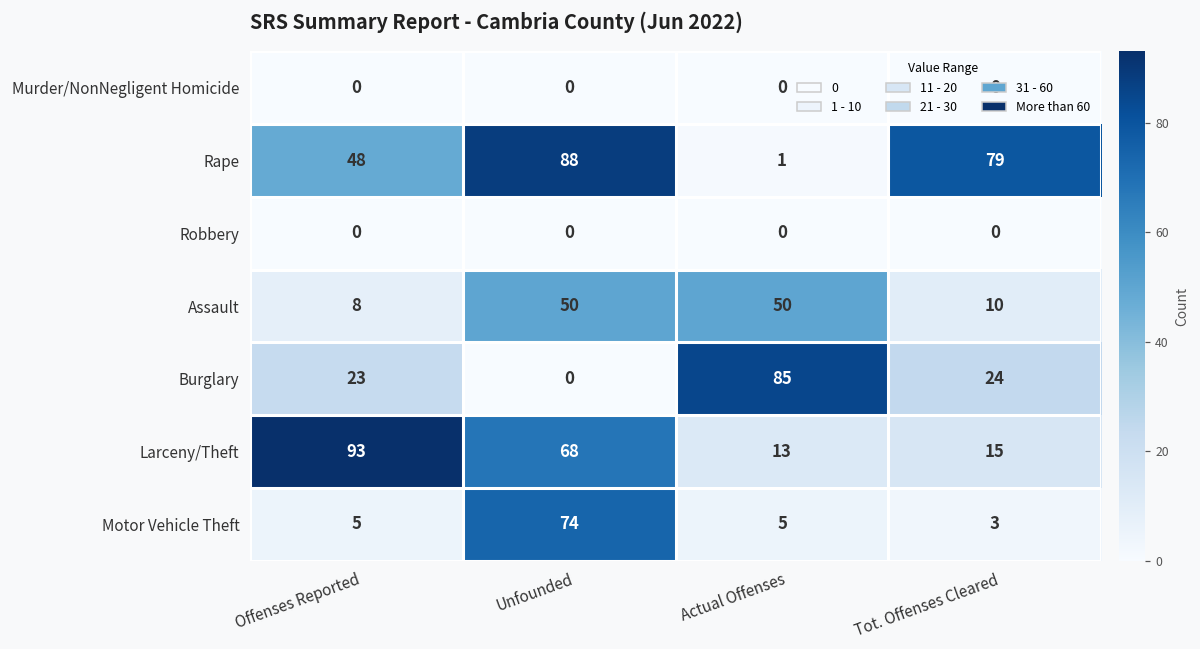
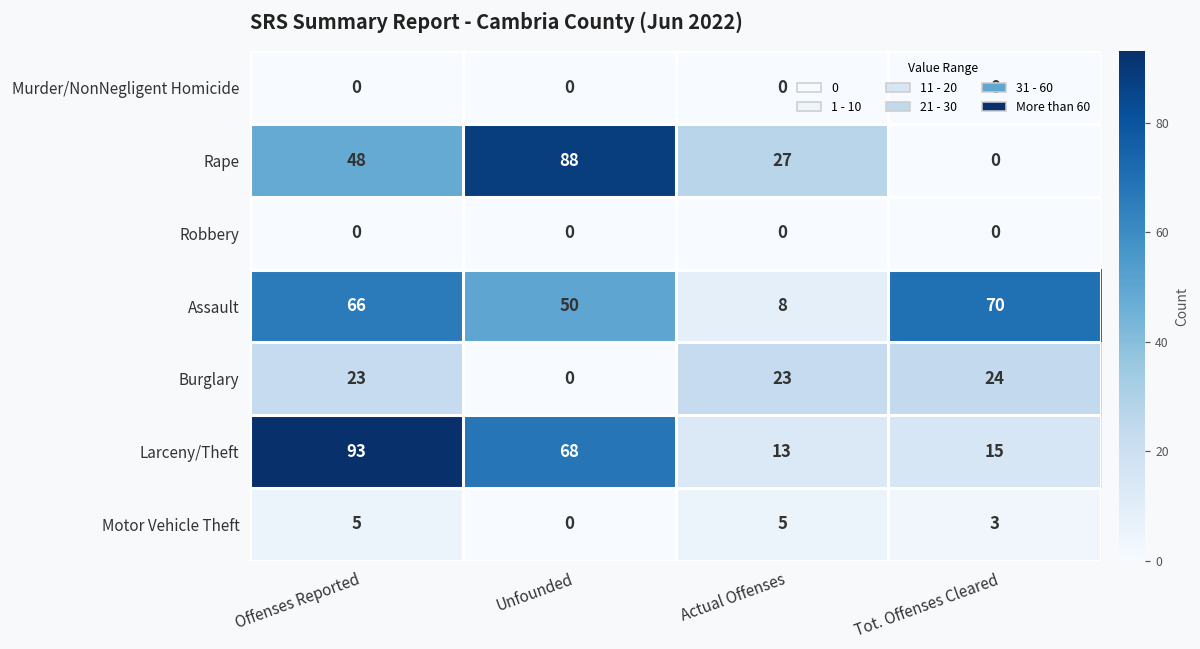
Rape, Actual Offenses: 1 -> 27
Rape, Tot. Offenses Cleared: 79 -> 0
Assault, Offenses Reported: 8 -> 66
Assault, Actual Offenses: 50 -> 8
Assault, Tot. Offenses Cleared: 10 -> 70
Burglary, Actual Offenses: 85 -> 23
Motor Vehicle Theft, Unfounded: 74 -> 0
